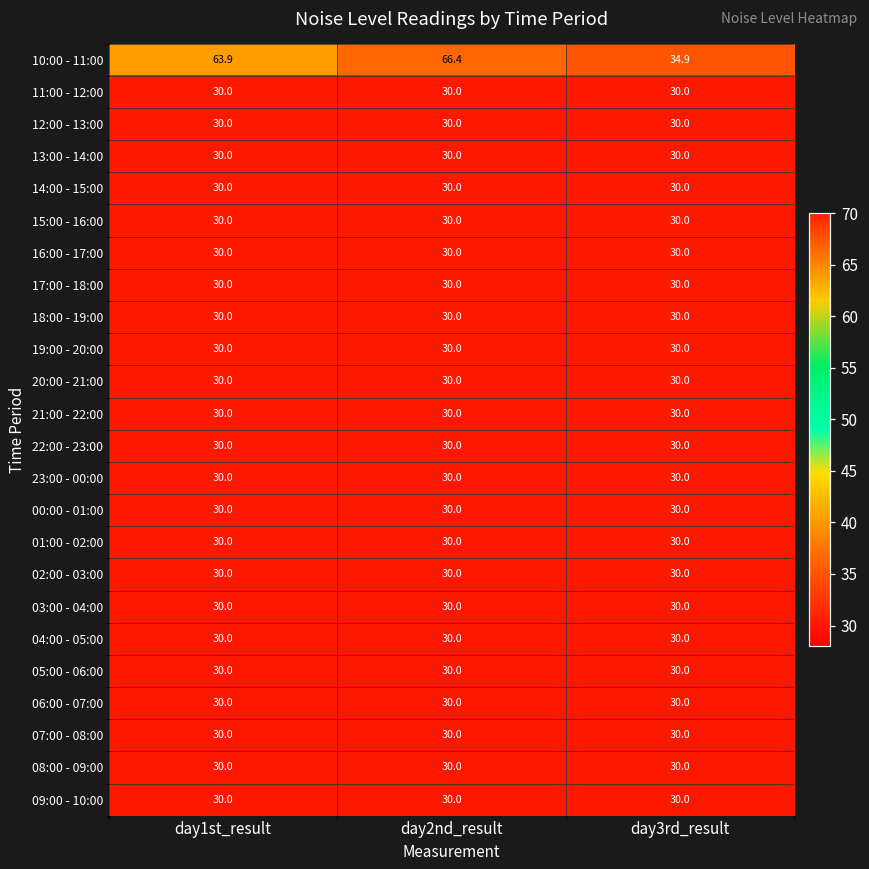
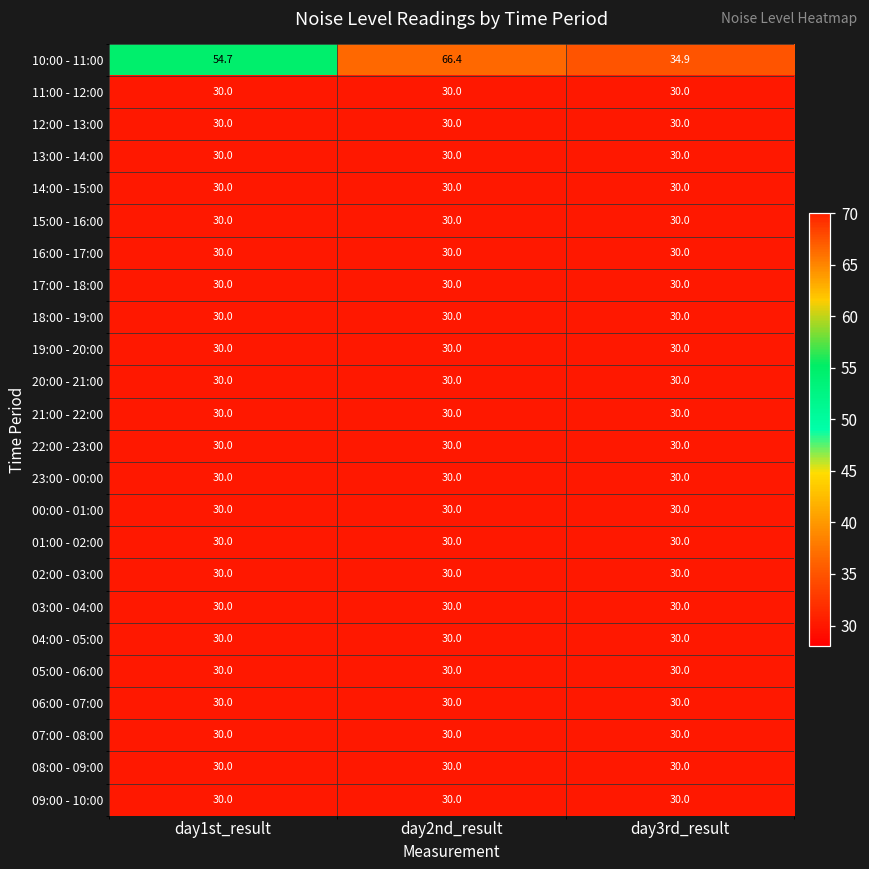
10:00 - 11:00, day1st_result: 63.9 -> 54.7
